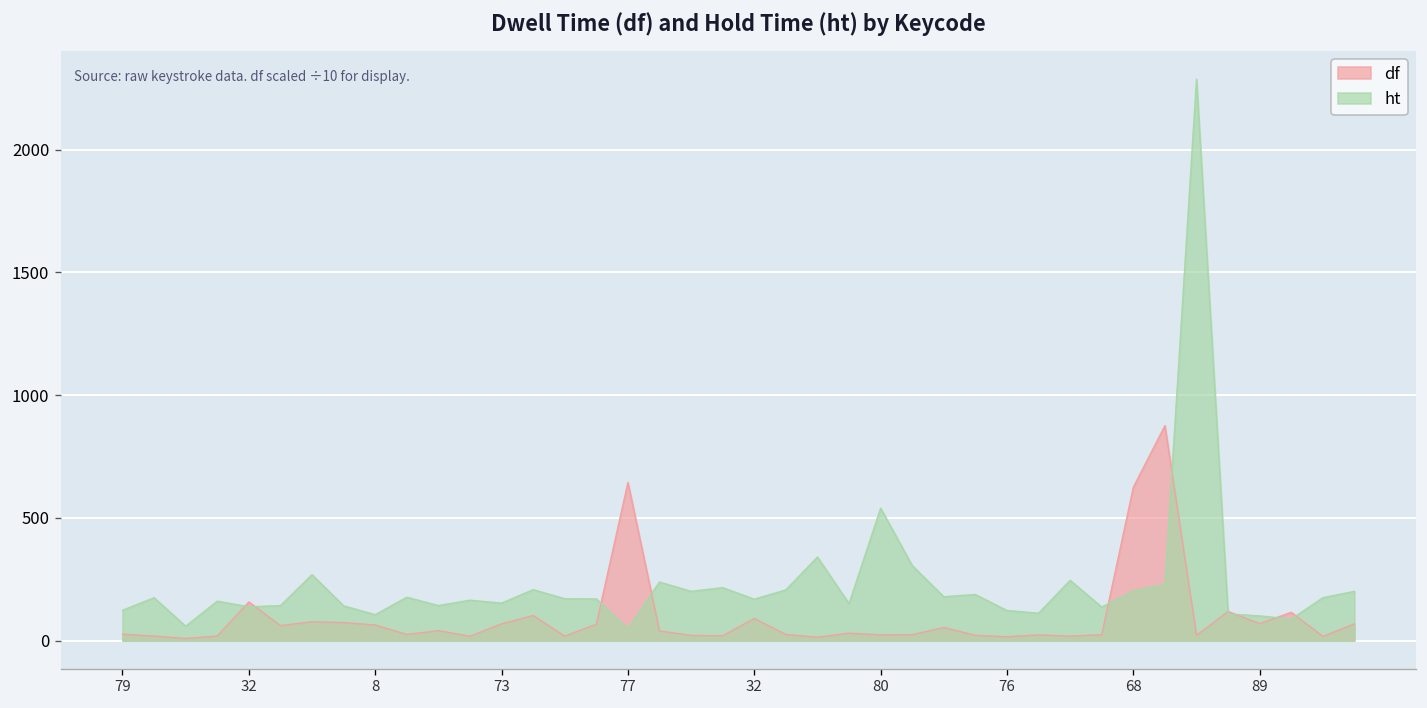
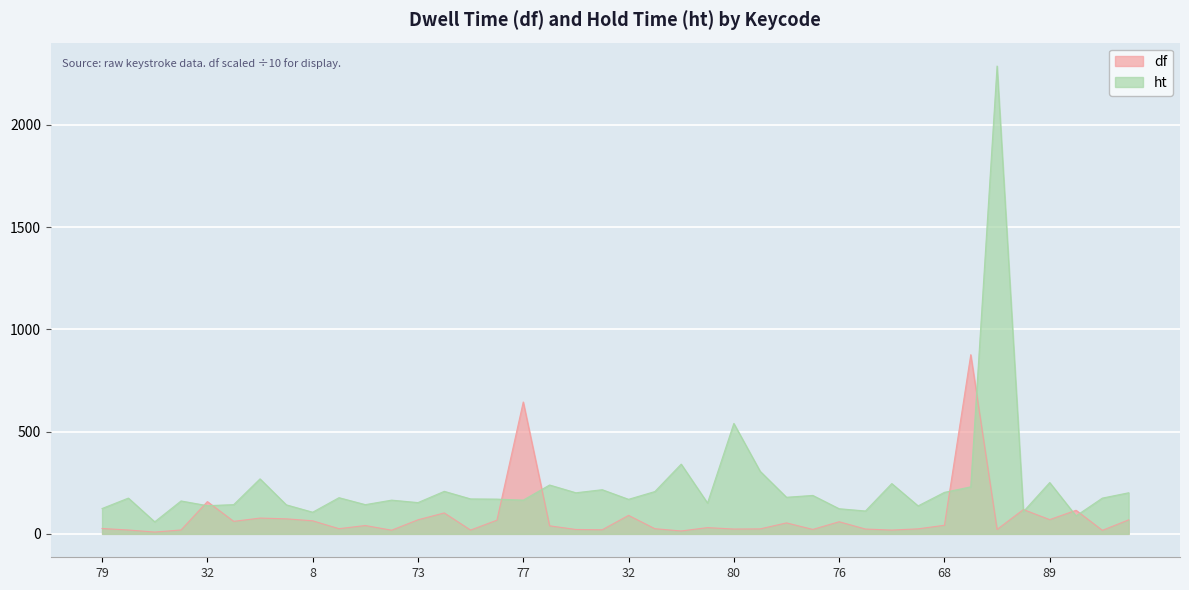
ht, 77: 50 -> 170
df, 76: 20 -> 60
df, 68: 630 -> 40
ht, 89: 100 -> 250
